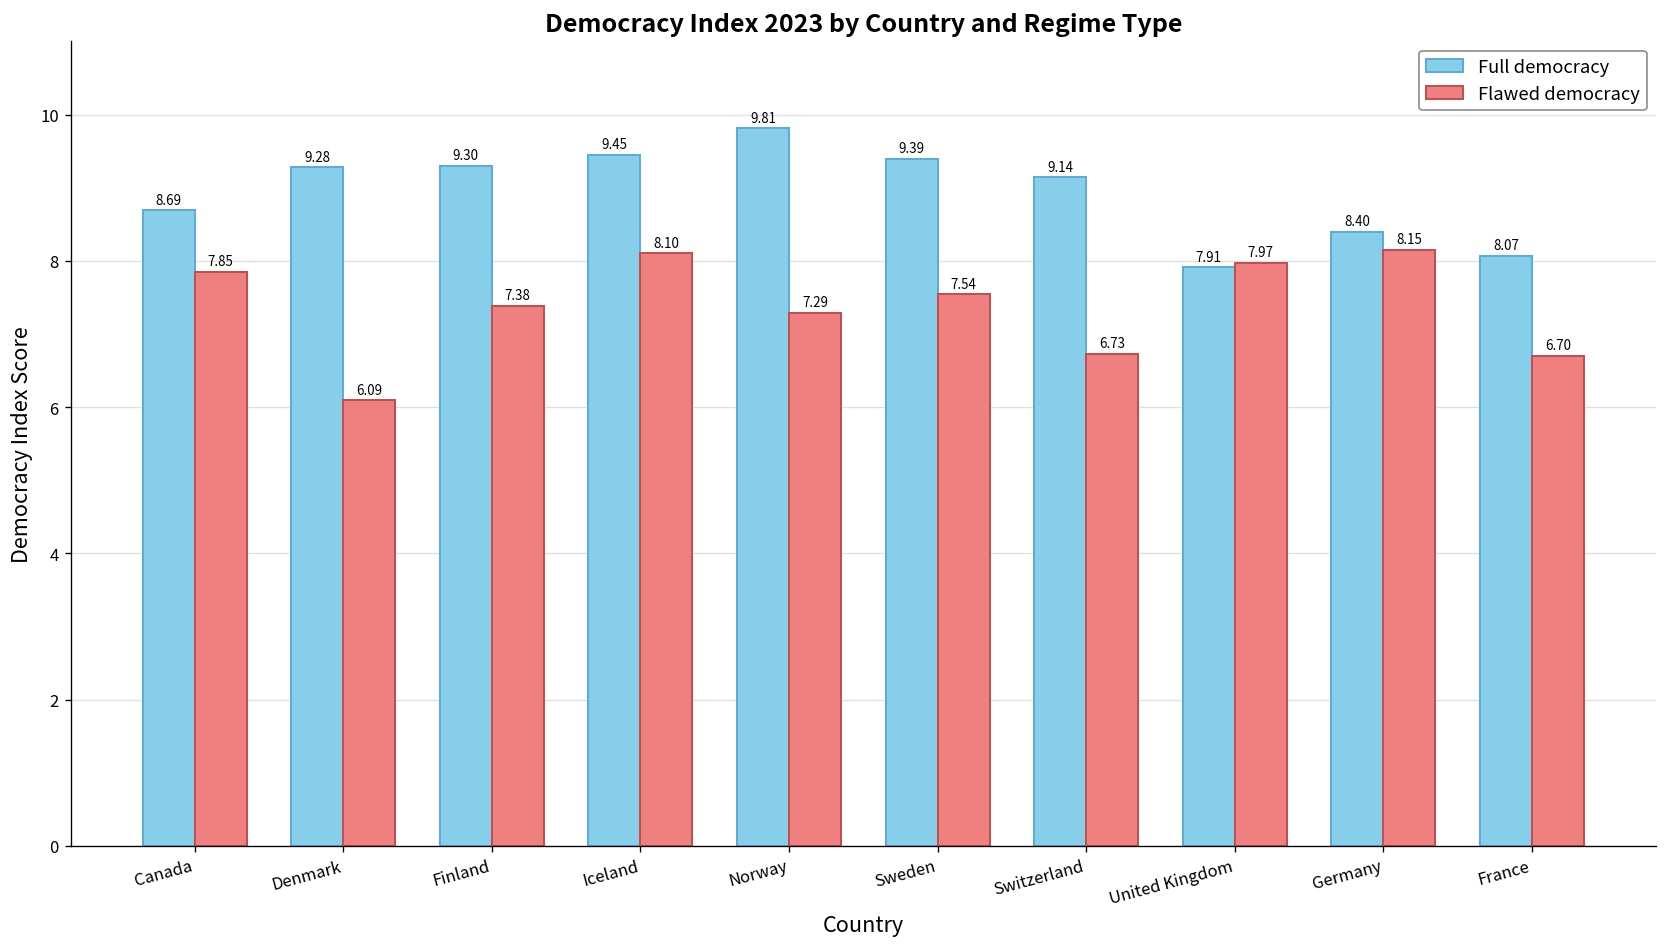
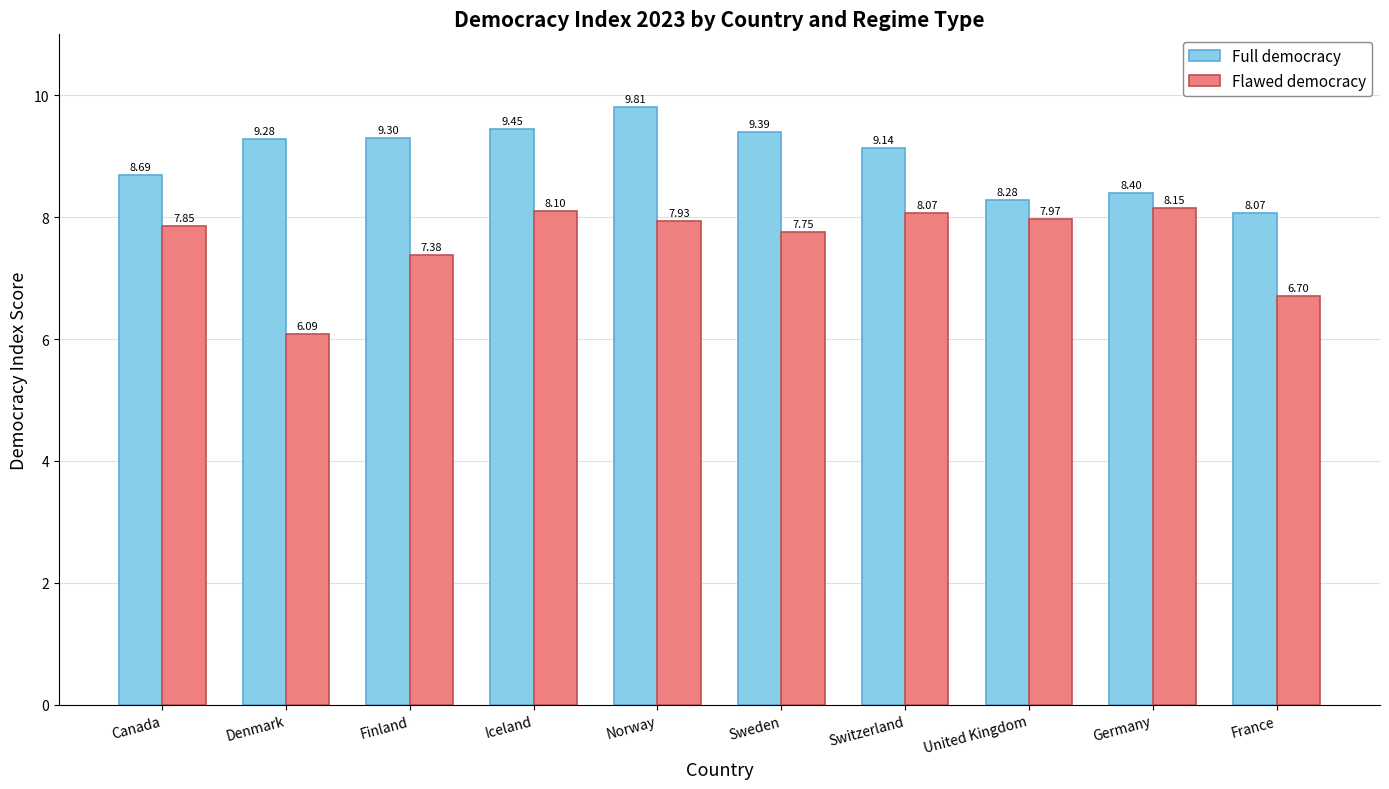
Flawed democracy, Norway: 7.29 -> 7.93
Flawed democracy, Sweden: 7.54 -> 7.75
Flawed democracy, Switzerland: 6.73 -> 8.07
Full democracy, United Kingdom: 7.91 -> 8.28
